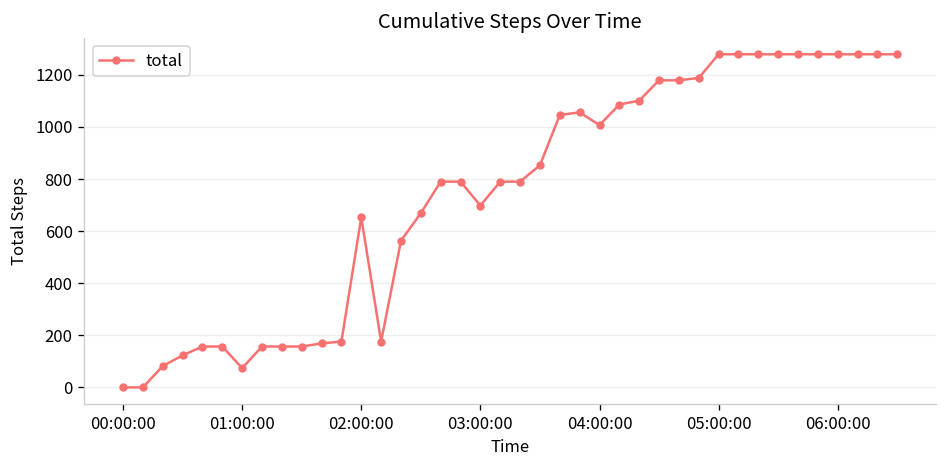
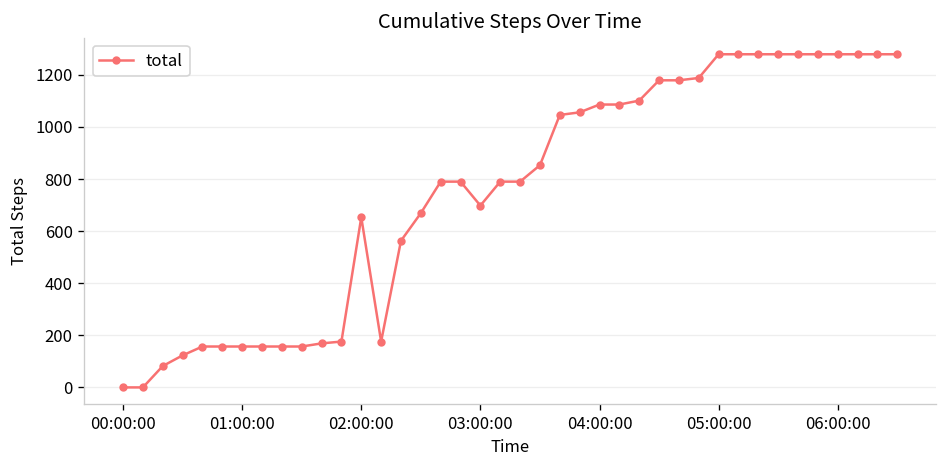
01:00:00: 70 -> 160
04:00:00: 1010 -> 1090
